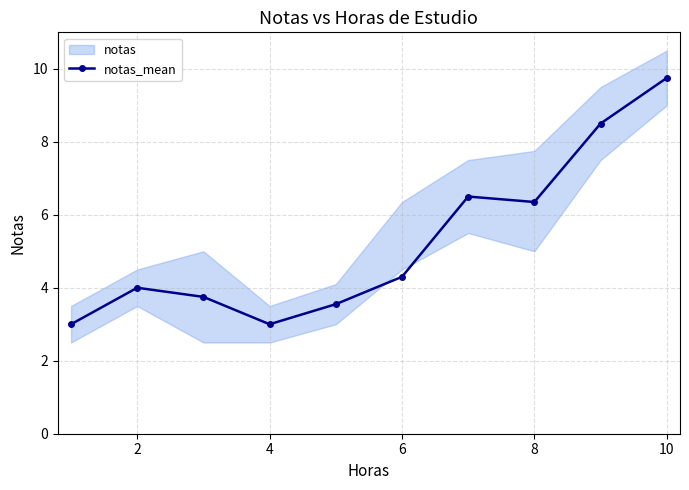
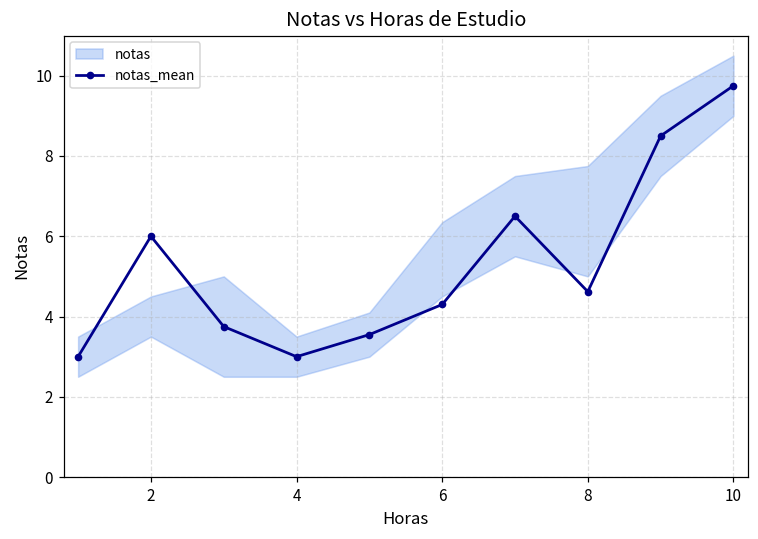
notas_mean, 2: 4 -> 6
notas_mean, 8: 6.4 -> 4.6
